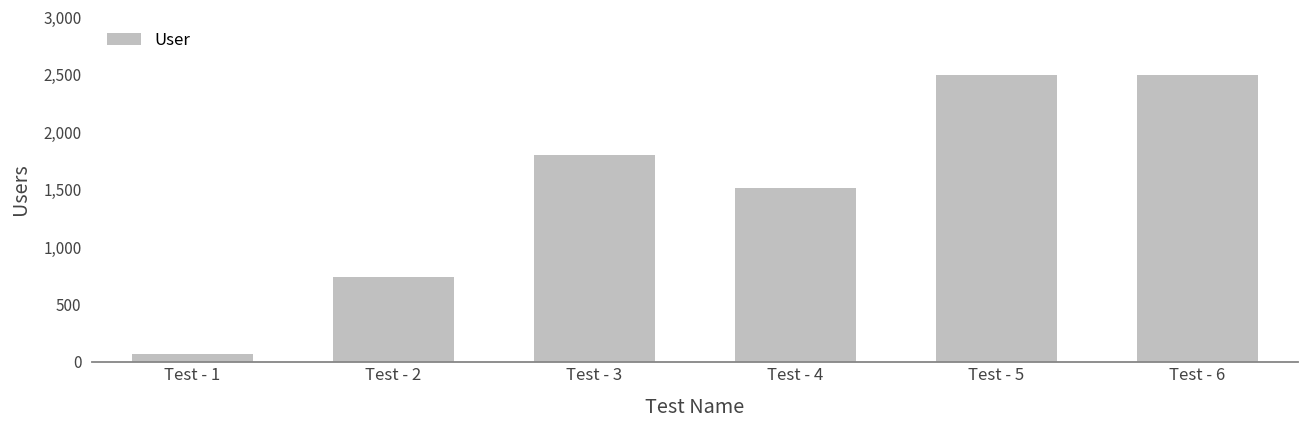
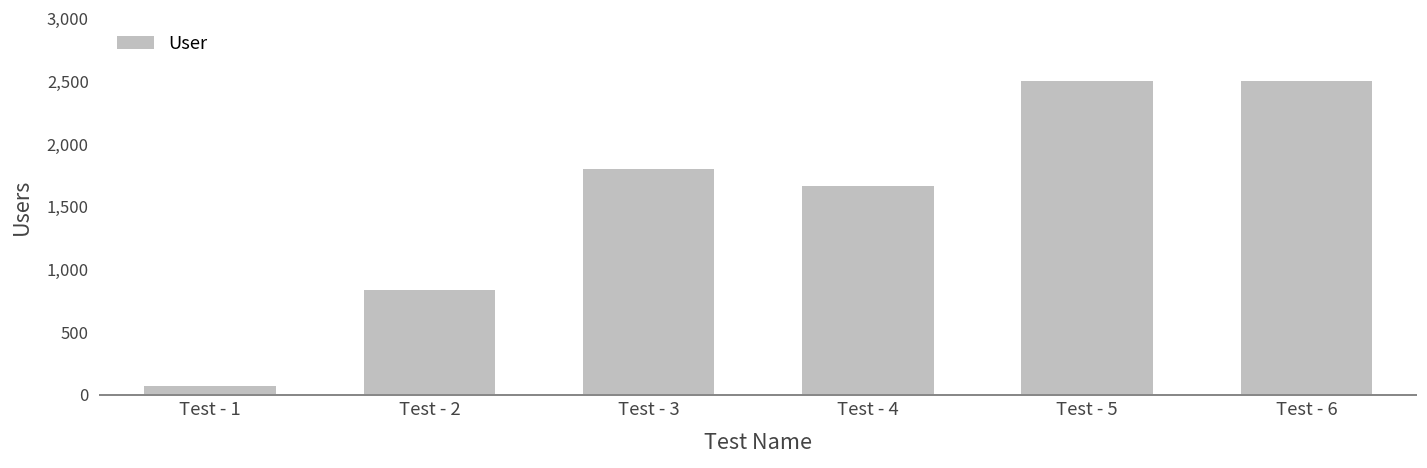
Test - 2: 740 -> 830
Test - 4: 1,520 -> 1,670
